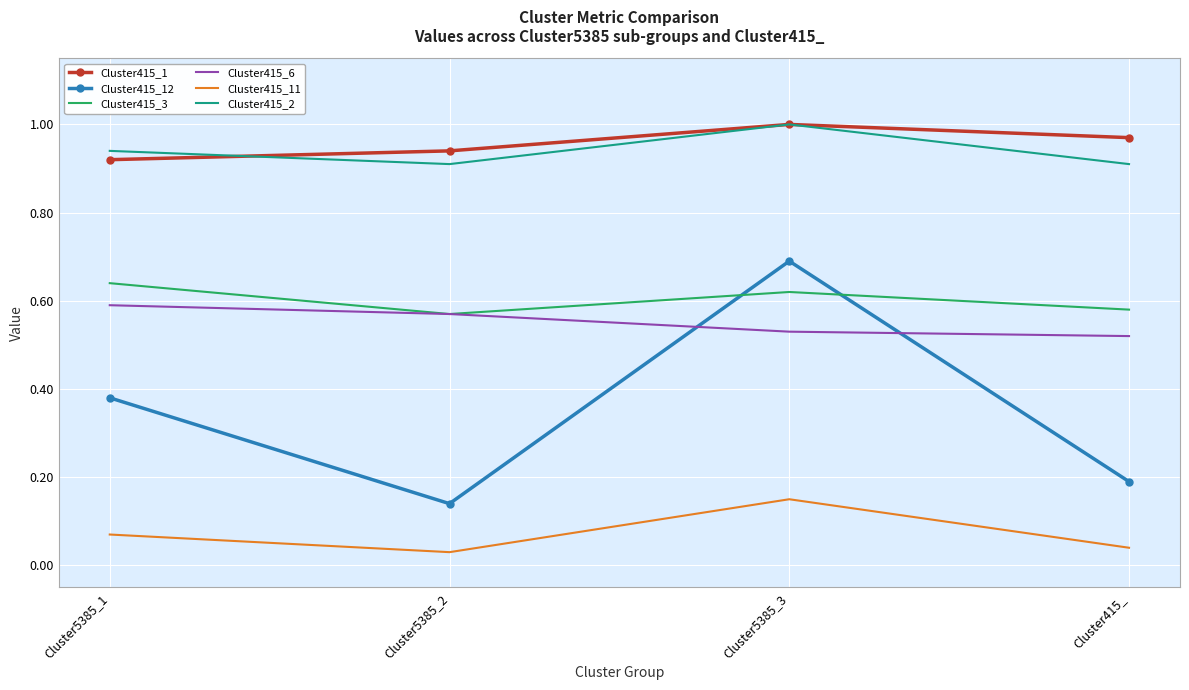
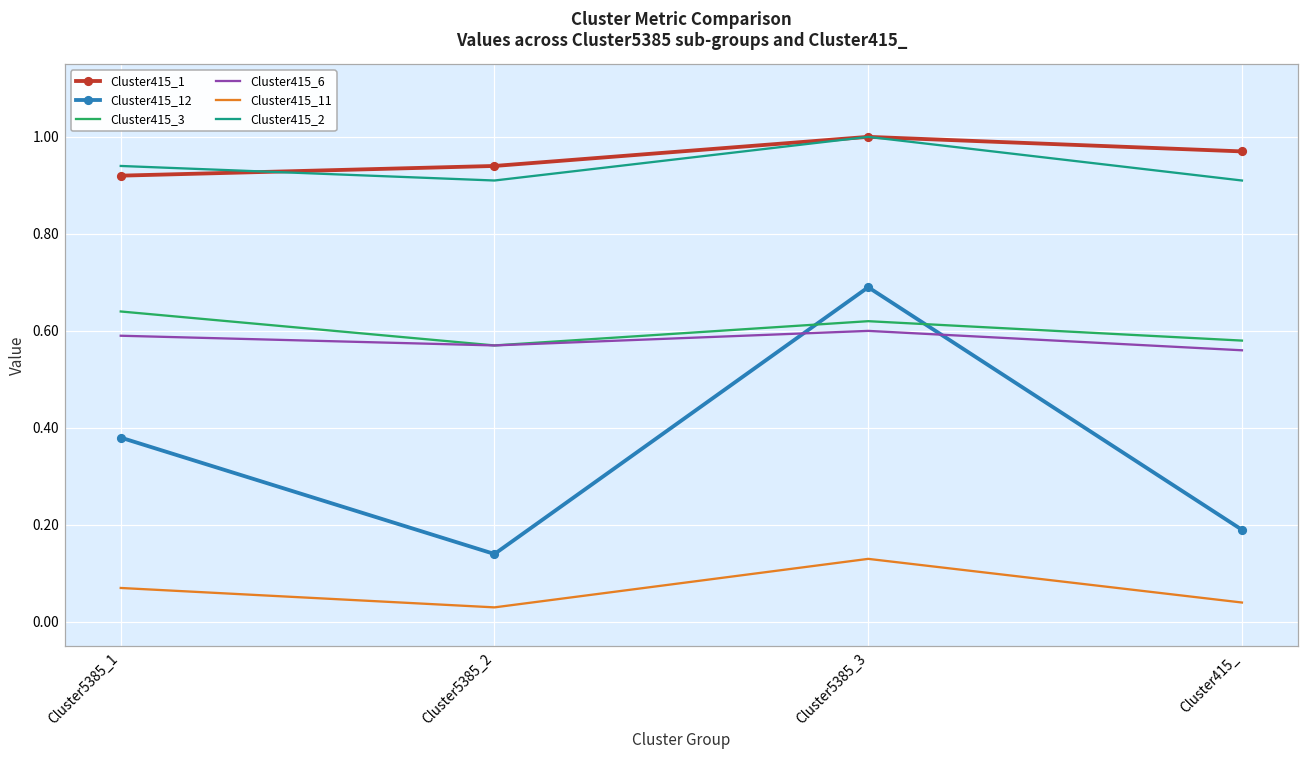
Cluster415_6, Cluster5385_3: 0.53 -> 0.60
Cluster415_11, Cluster5385_3: 0.15 -> 0.13
Cluster415_6, Cluster415_: 0.52 -> 0.56
